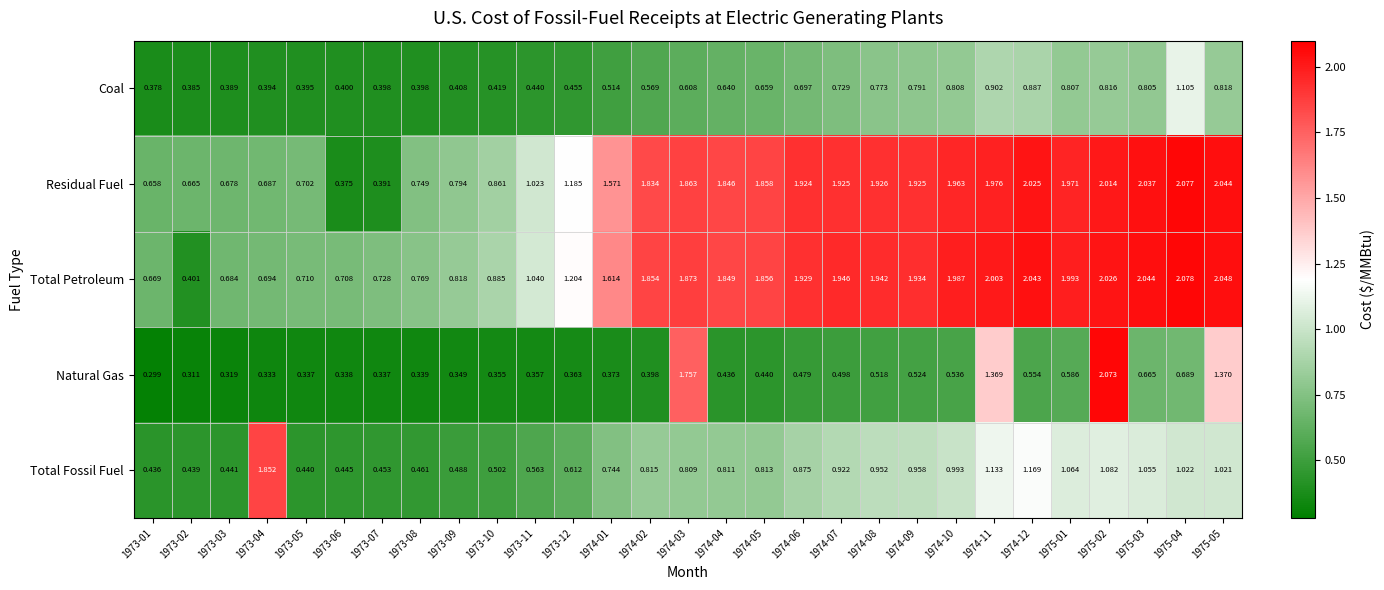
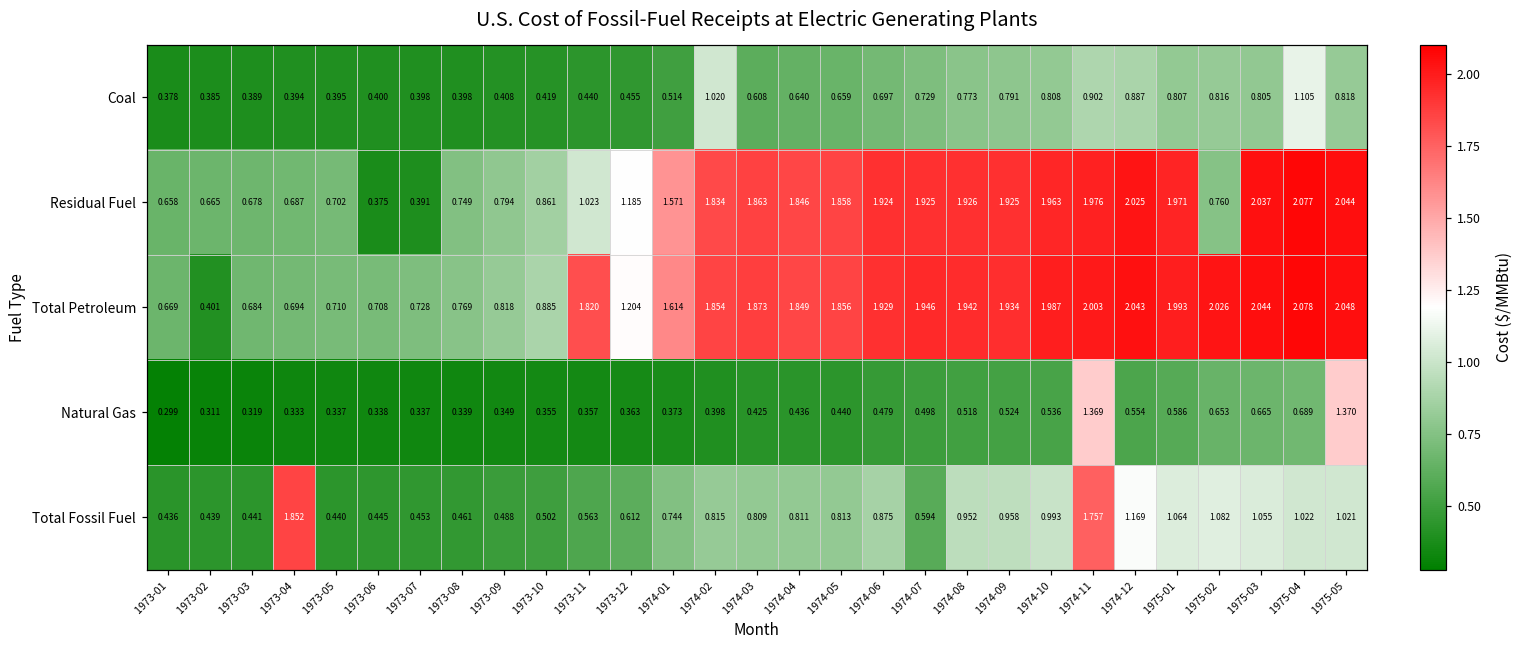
Coal, 1974-02: 0.569 -> 1.020
Residual Fuel, 1975-02: 2.014 -> 0.760
Total Petroleum, 1973-11: 1.040 -> 1.820
Natural Gas, 1974-03: 1.757 -> 0.425
Natural Gas, 1975-02: 2.073 -> 0.653
Total Fossil Fuel, 1974-07: 0.922 -> 0.594
Total Fossil Fuel, 1974-11: 1.133 -> 1.757
